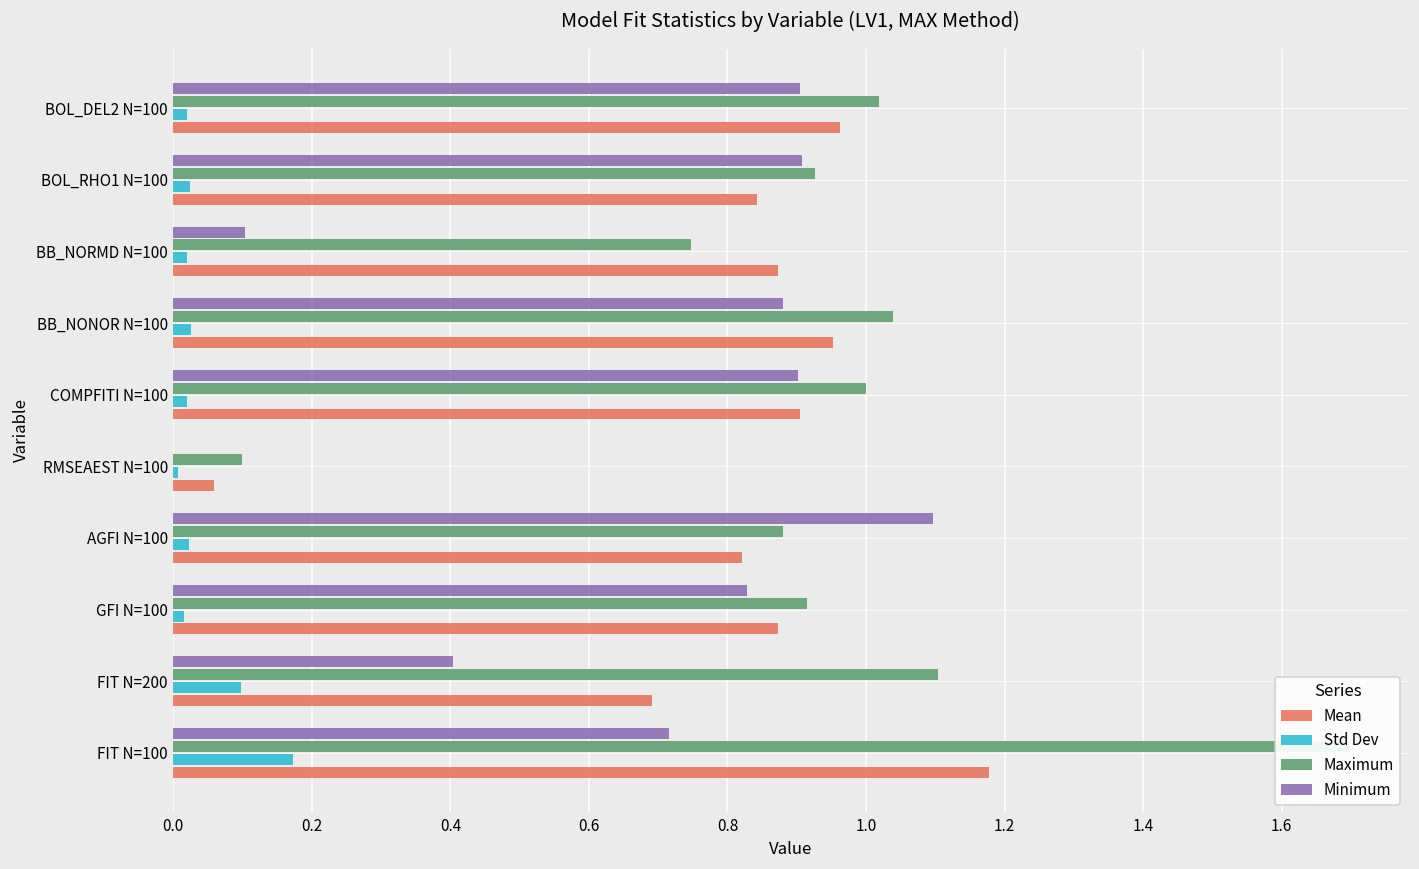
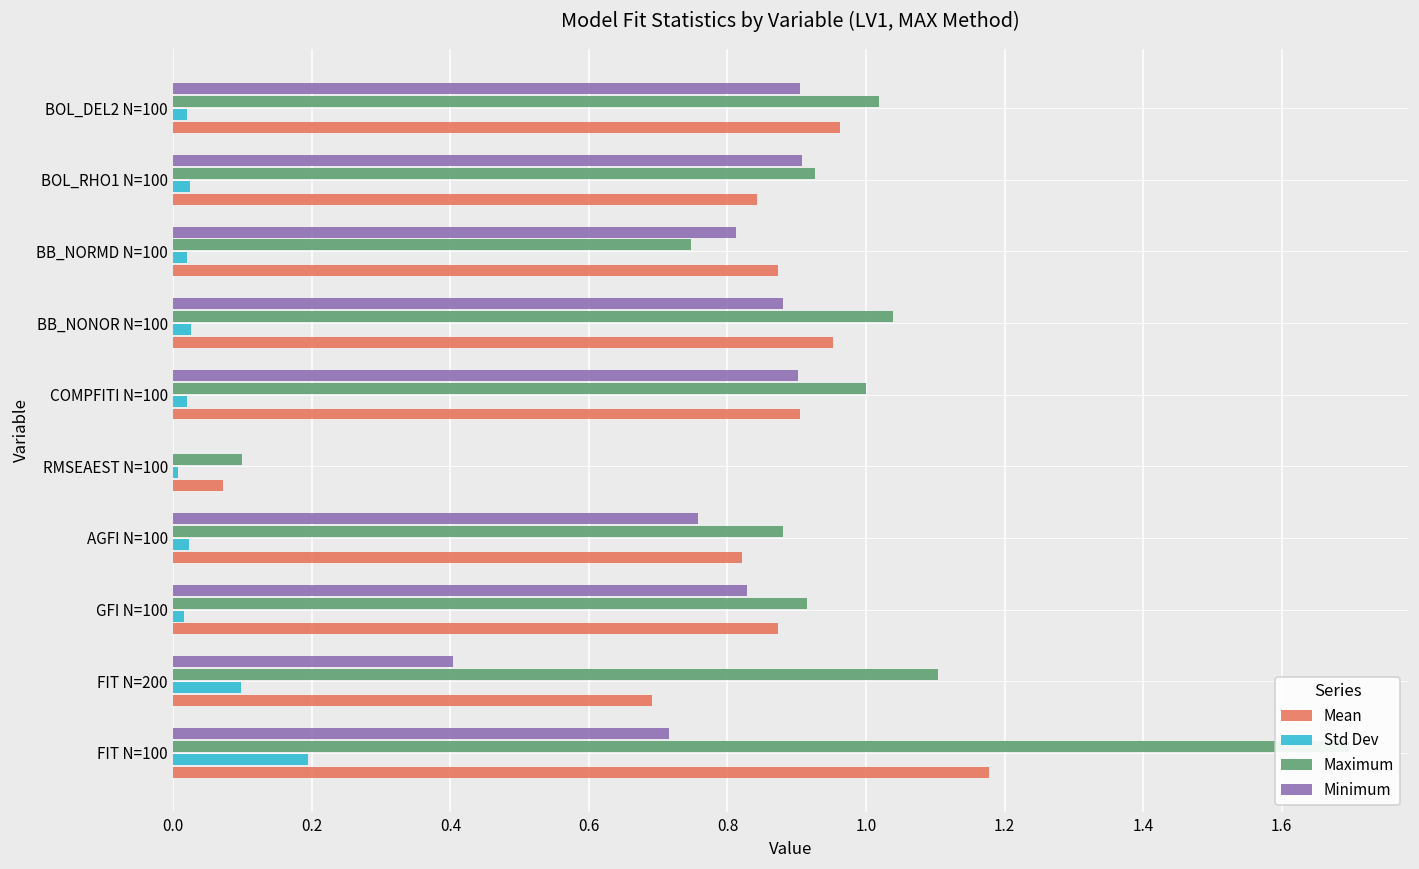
Minimum, BB_NORMD N=100: 0.10 -> 0.81
Mean, RMSEAEST N=100: 0.06 -> 0.07
Minimum, AGFI N=100: 1.10 -> 0.76
Std Dev, FIT N=100: 0.17 -> 0.19
